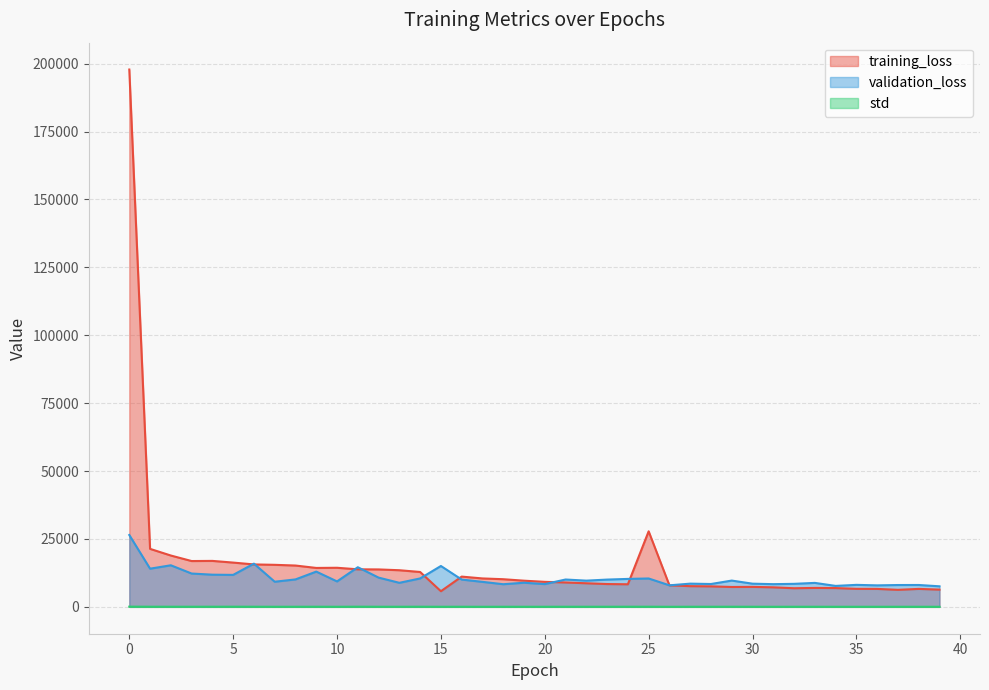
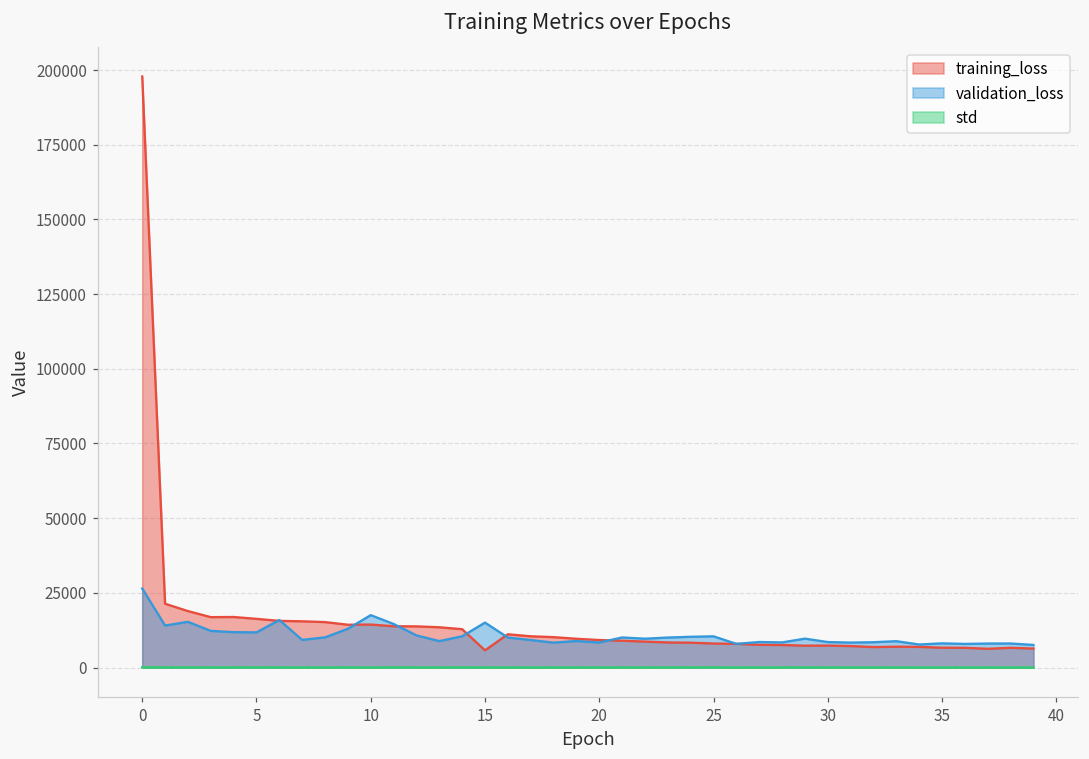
validation_loss, 10: 9000 -> 18000
training_loss, 25: 28000 -> 8000
